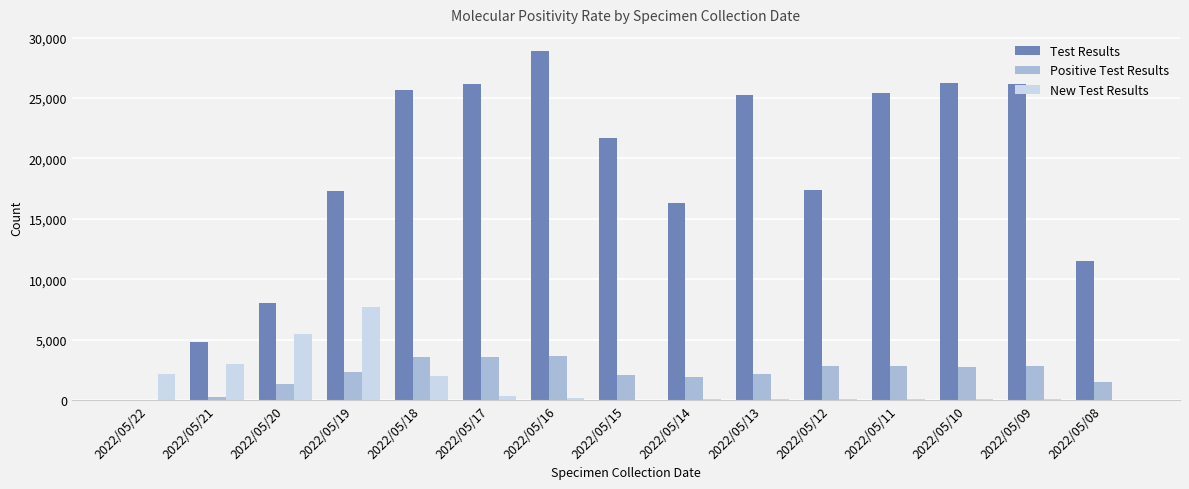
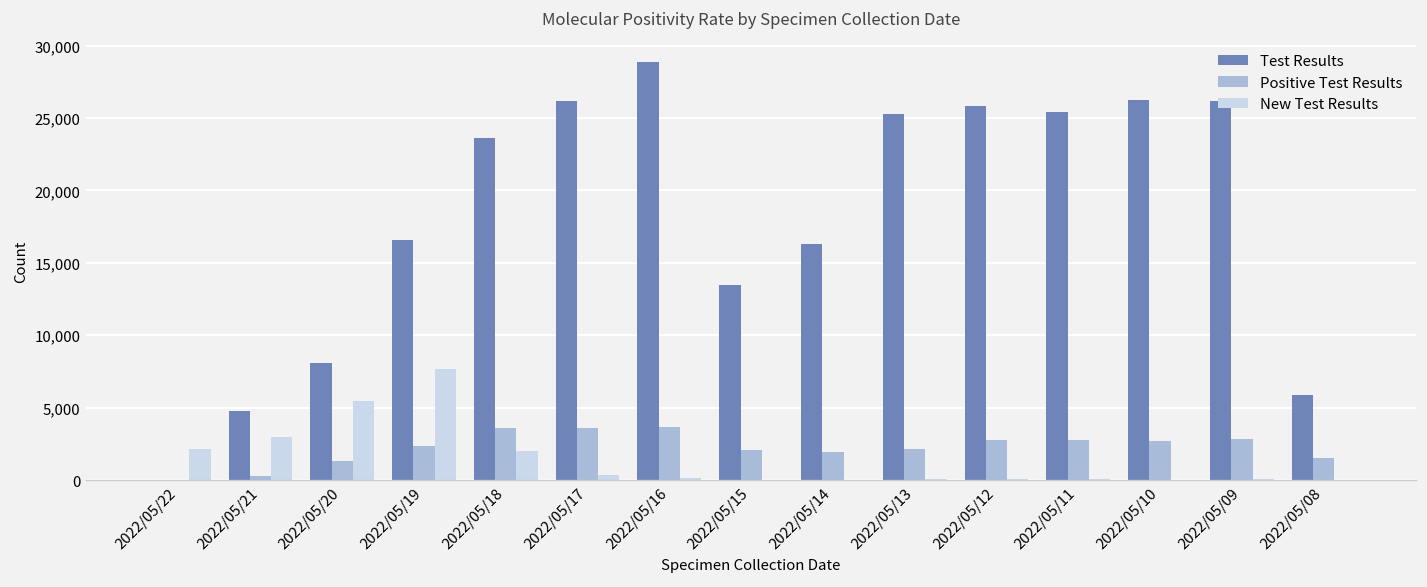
Test Results, 2022/05/19: 17,300 -> 16,600
Test Results, 2022/05/18: 25,600 -> 23,600
Test Results, 2022/05/15: 21,700 -> 13,500
Test Results, 2022/05/12: 17,400 -> 25,800
Test Results, 2022/05/08: 11,500 -> 5,900
